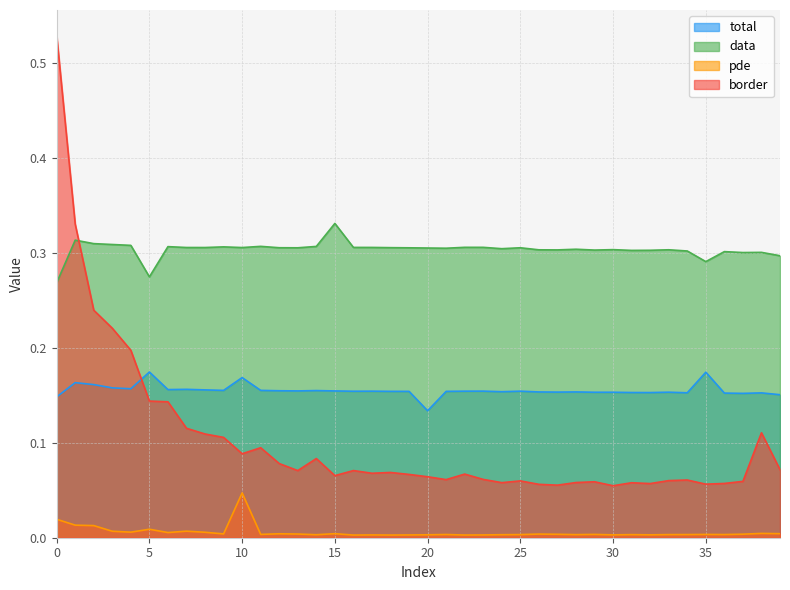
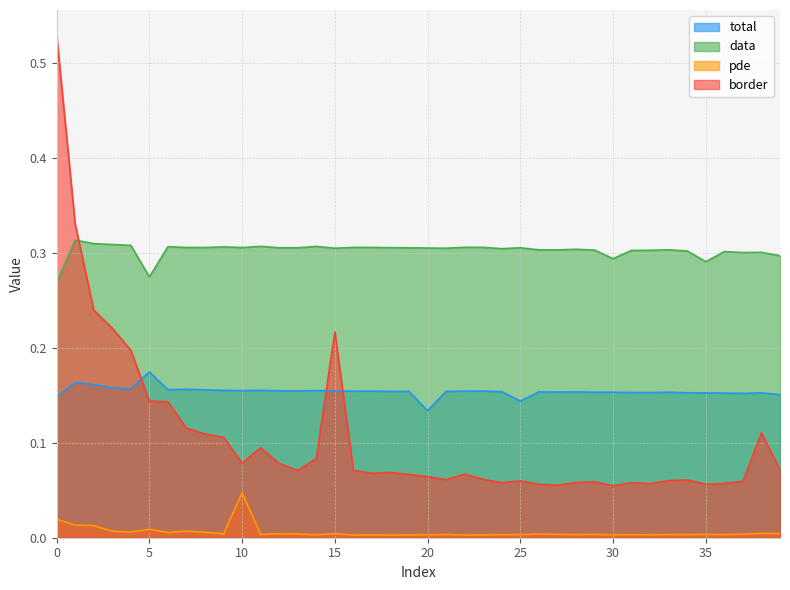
total, 10: 0.17 -> 0.15
border, 10: 0.09 -> 0.08
data, 15: 0.33 -> 0.30
border, 15: 0.07 -> 0.22
total, 25: 0.15 -> 0.14
data, 30: 0.30 -> 0.29
total, 35: 0.17 -> 0.15
